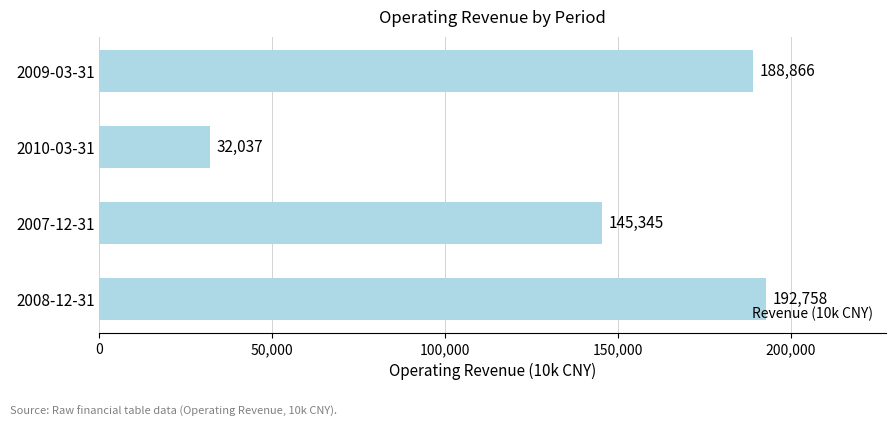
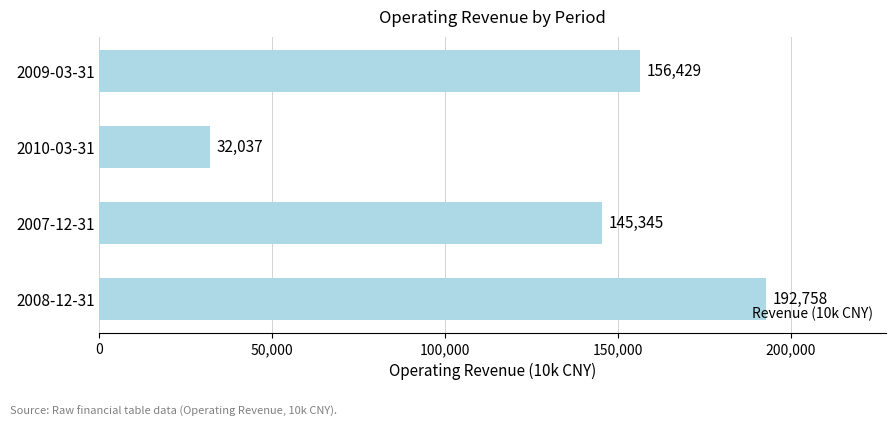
2009-03-31: 188,866 -> 156,429
